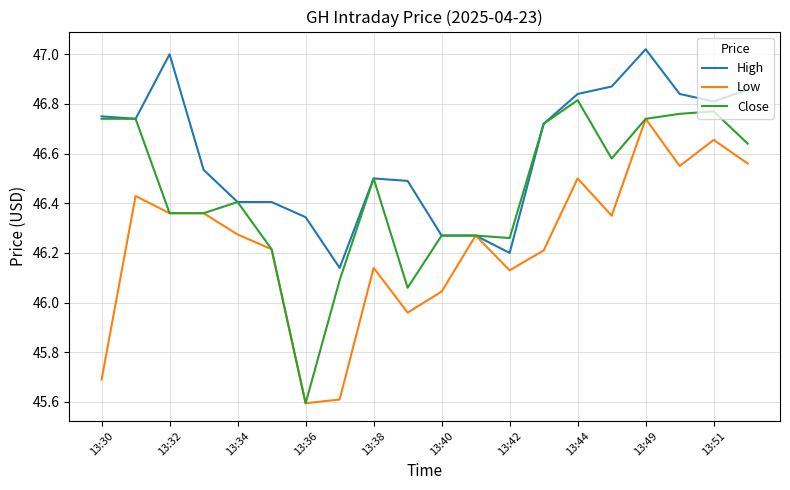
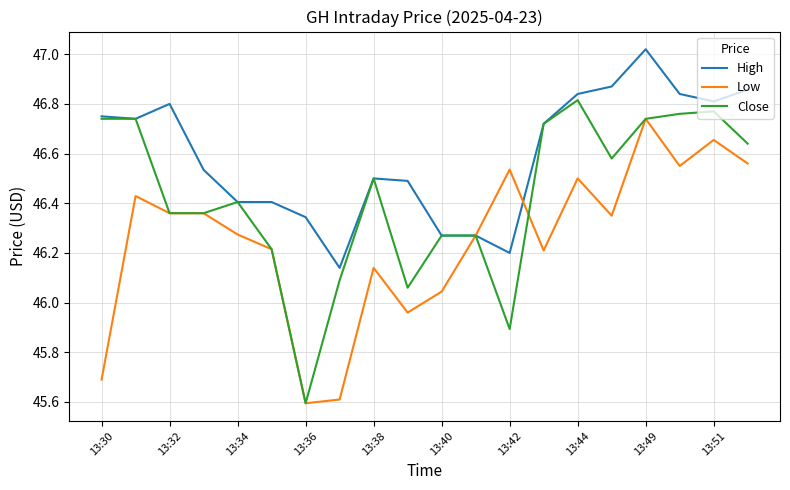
High, 13:32: 47.0 -> 46.8
Low, 13:42: 46.13 -> 46.54
Close, 13:42: 46.26 -> 45.89
